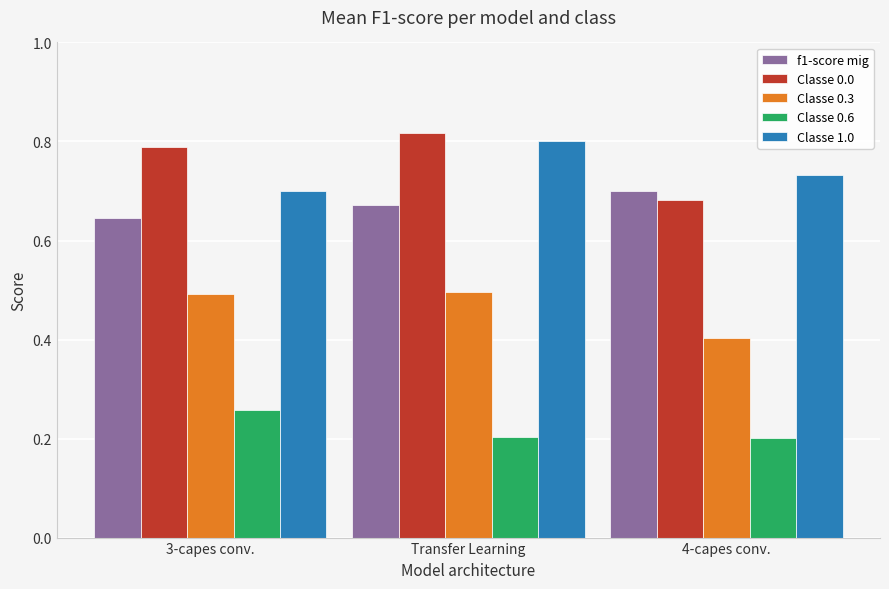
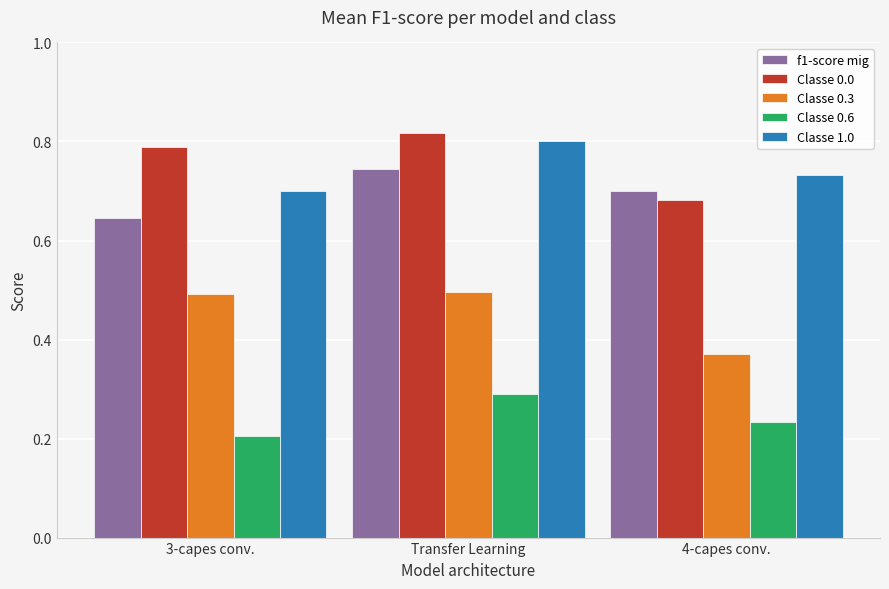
Classe 0.6, 3-capes conv.: 0.26 -> 0.21
f1-score mig, Transfer Learning: 0.67 -> 0.75
Classe 0.6, Transfer Learning: 0.20 -> 0.29
Classe 0.3, 4-capes conv.: 0.40 -> 0.37
Classe 0.6, 4-capes conv.: 0.20 -> 0.23
